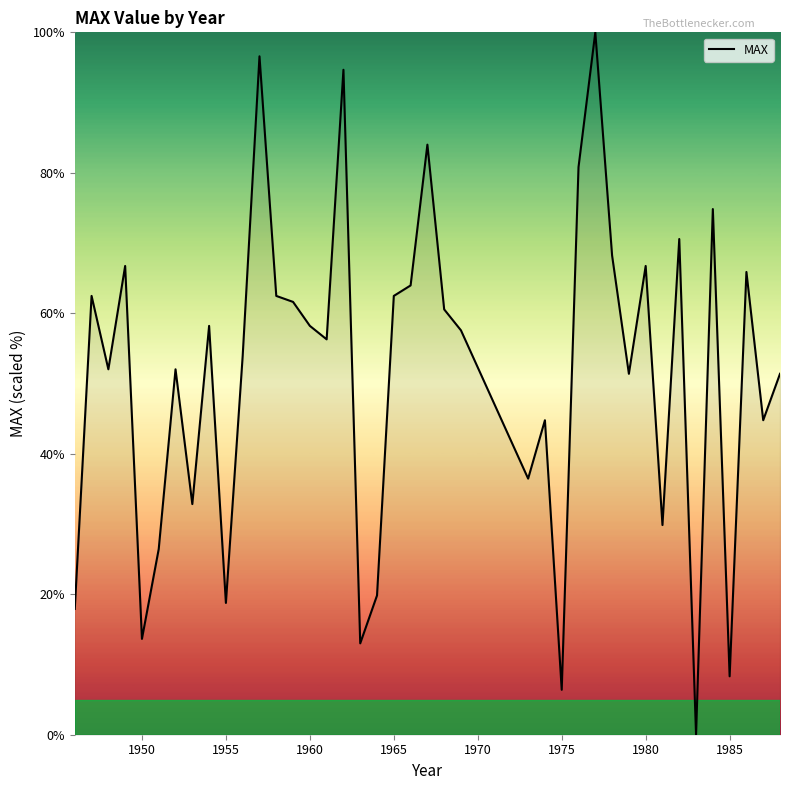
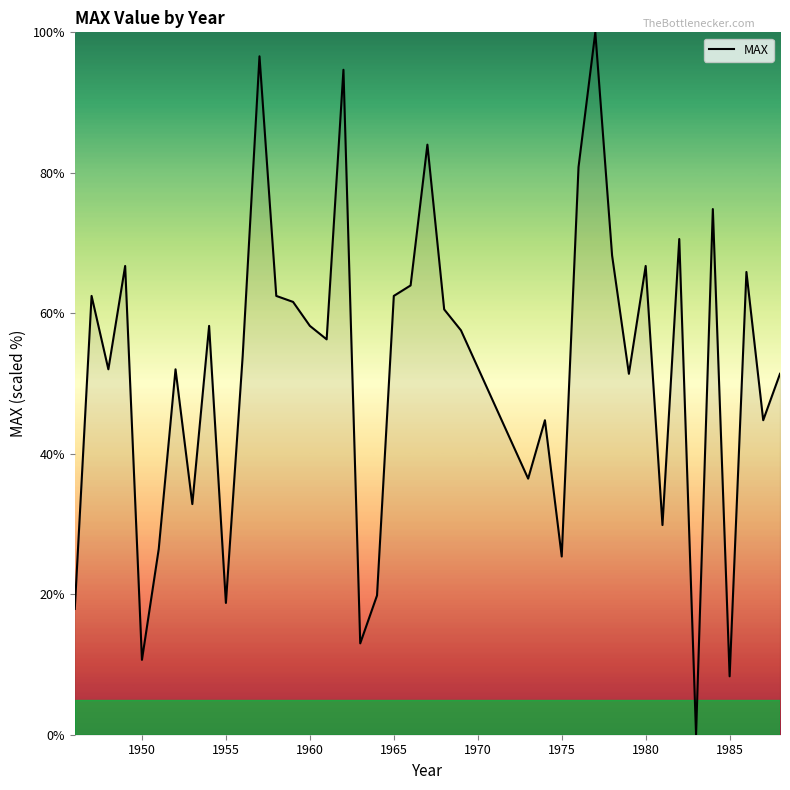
1950: 14% -> 11%
1975: 6% -> 25%
